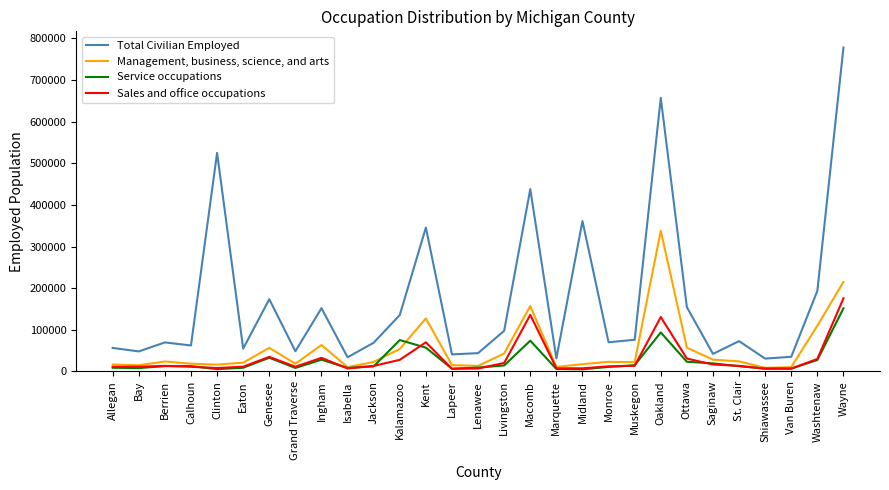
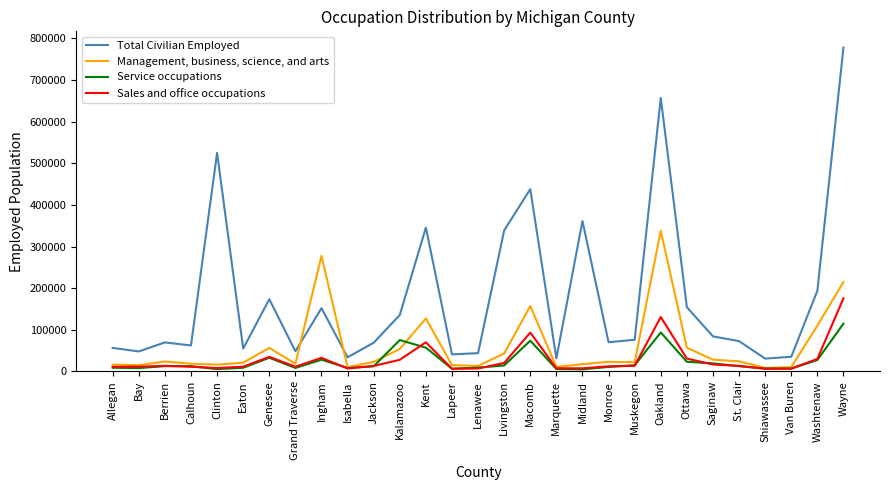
Management, business, science, and arts, Ingham: 60000 -> 280000
Total Civilian Employed, Livingston: 100000 -> 340000
Sales and office occupations, Macomb: 140000 -> 90000
Total Civilian Employed, Saginaw: 40000 -> 80000
Service occupations, Wayne: 150000 -> 110000
